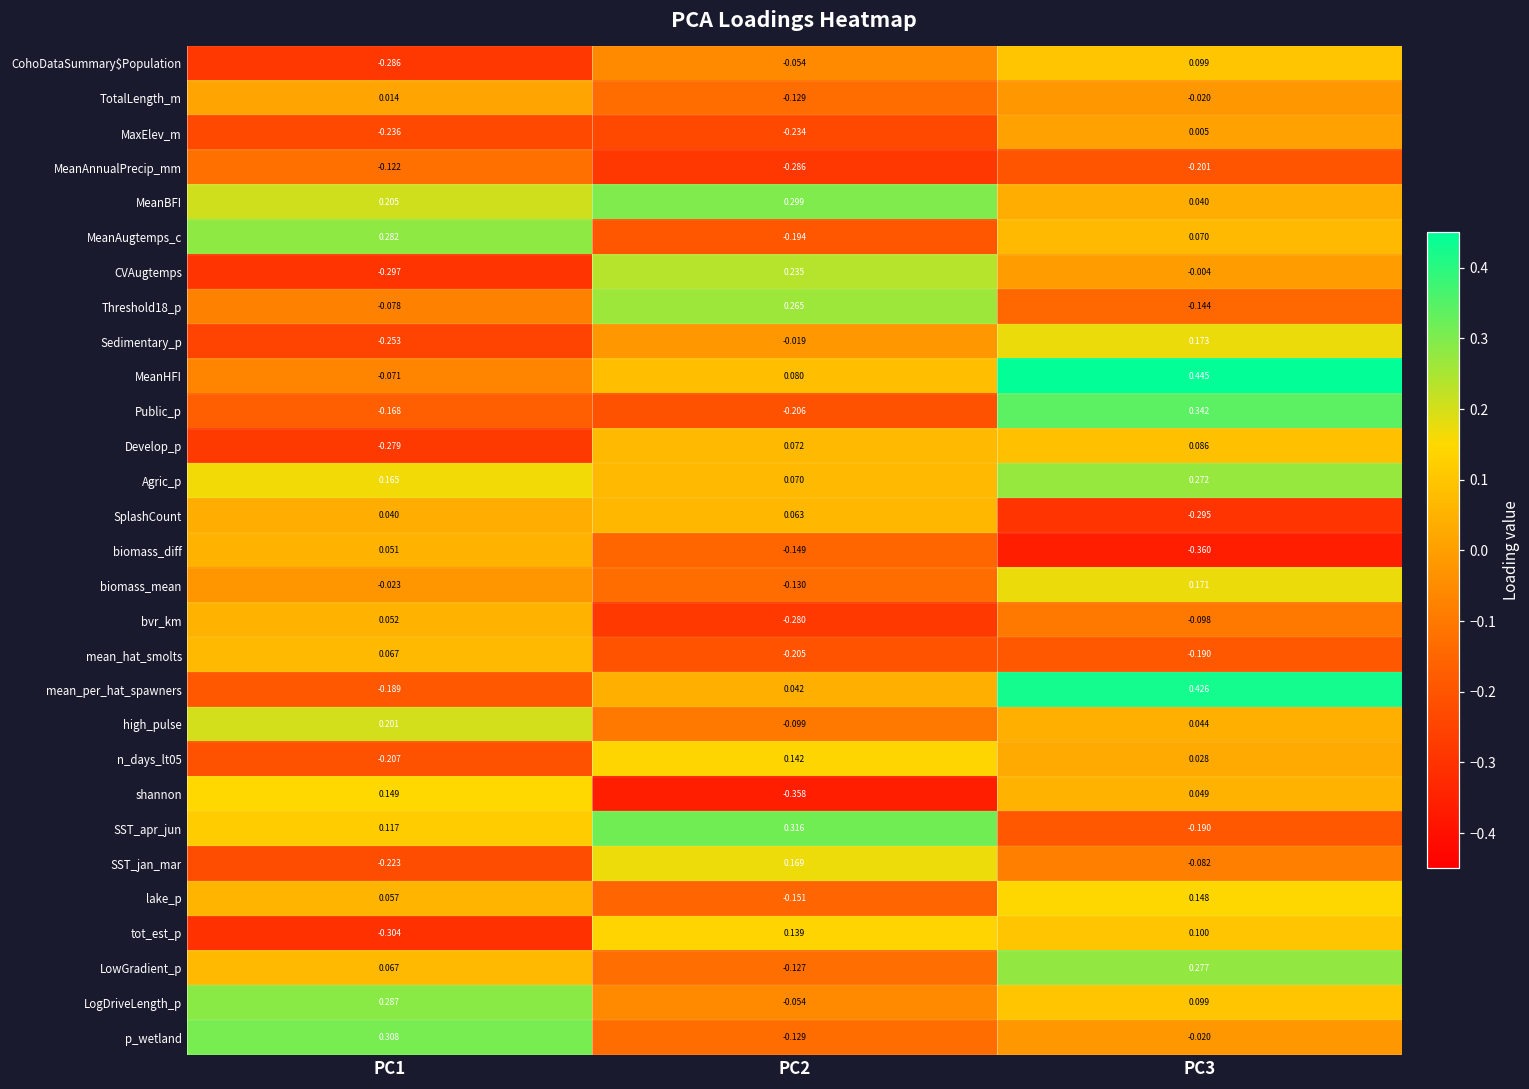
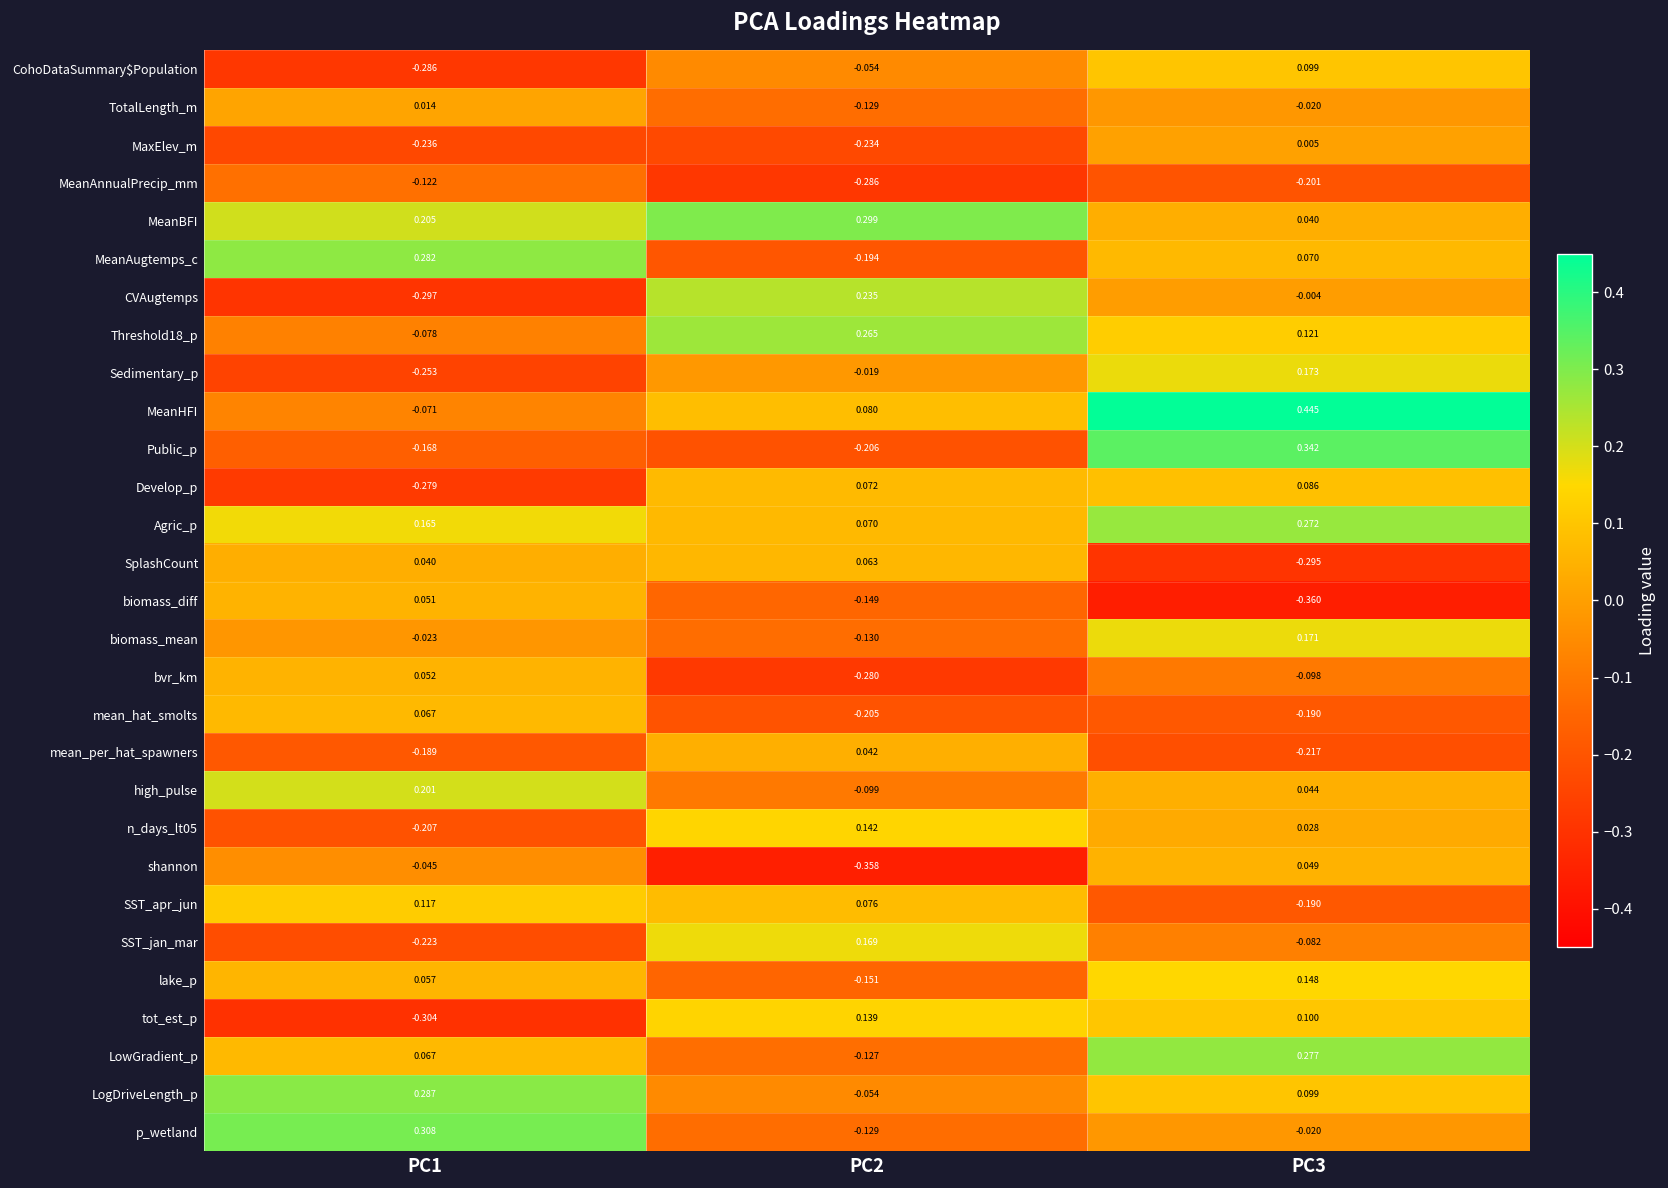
Threshold18_p, PC3: -0.144 -> 0.121
mean_per_hat_spawners, PC3: 0.426 -> -0.217
shannon, PC1: 0.149 -> -0.045
SST_apr_jun, PC2: 0.316 -> 0.076
